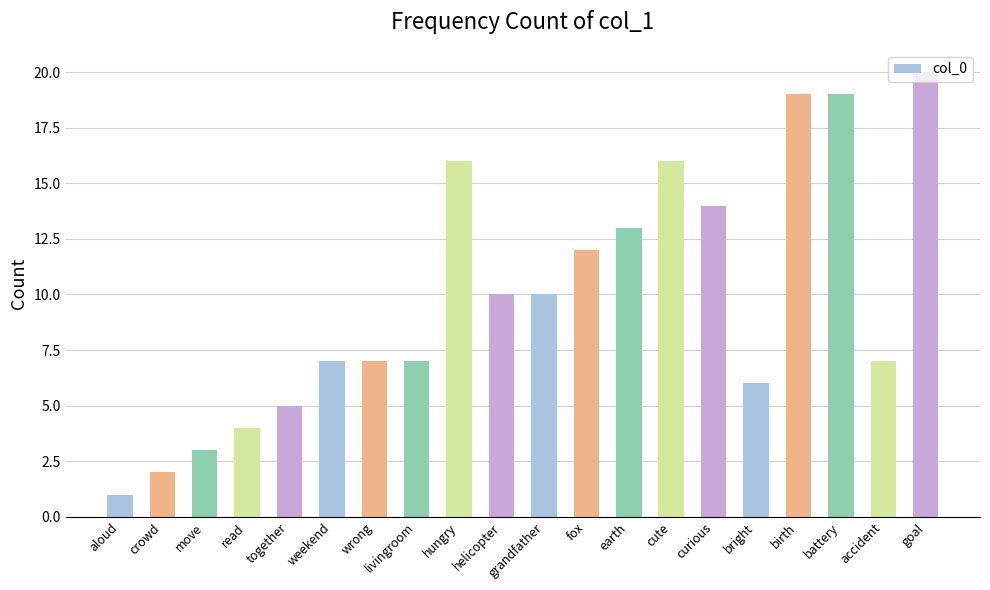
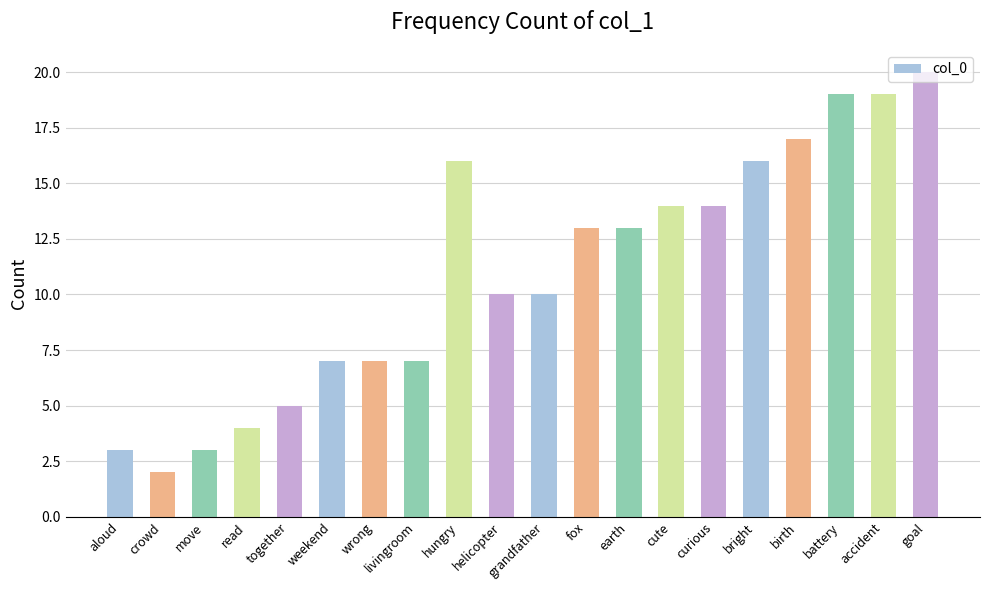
aloud: 1 -> 3
fox: 12 -> 13
cute: 16 -> 14
bright: 6 -> 16
birth: 19 -> 17
accident: 7 -> 19
